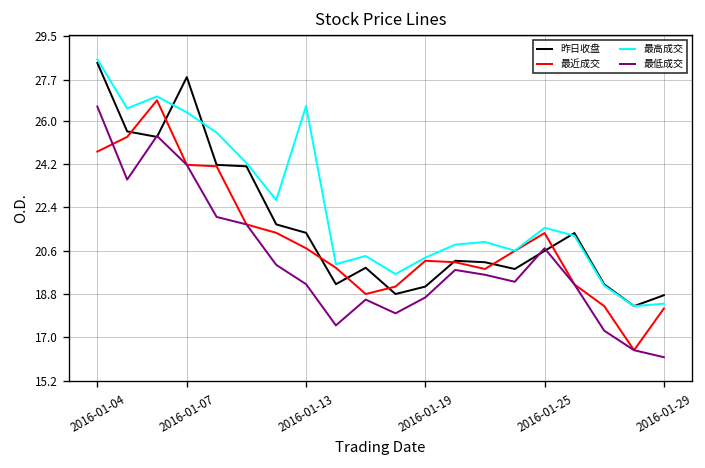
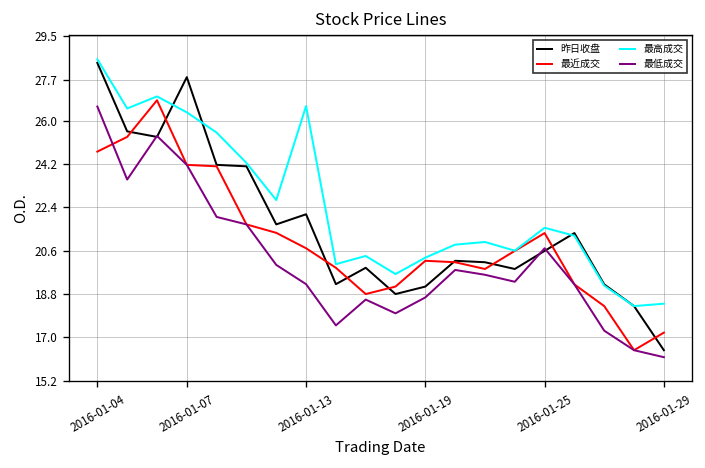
昨日收盘, 2016-01-13: 21.3 -> 22.1
昨日收盘, 2016-01-29: 18.8 -> 16.5
最近成交, 2016-01-29: 18.2 -> 17.2
